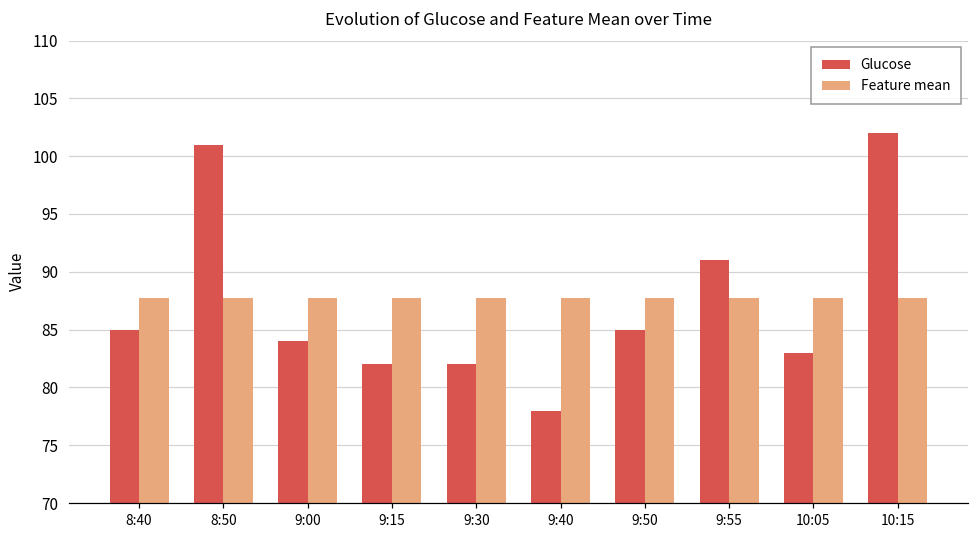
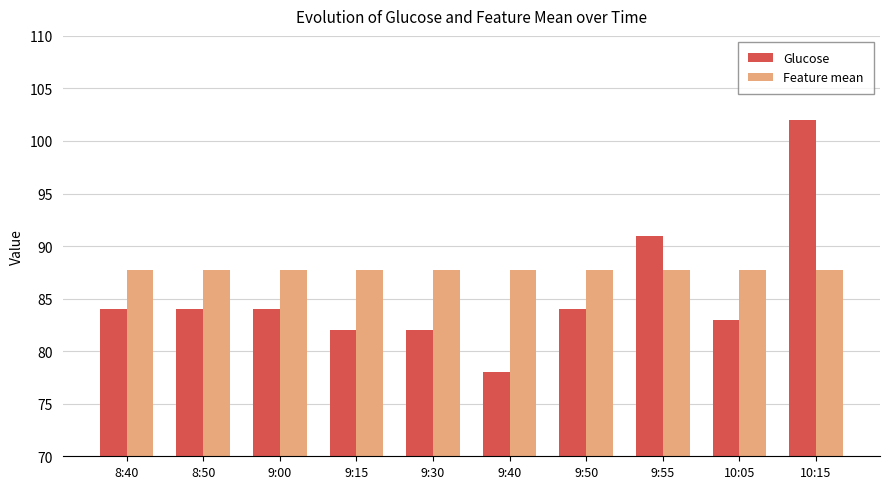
Glucose, 8:40: 85 -> 84
Glucose, 8:50: 101 -> 84
Glucose, 9:50: 85 -> 84
